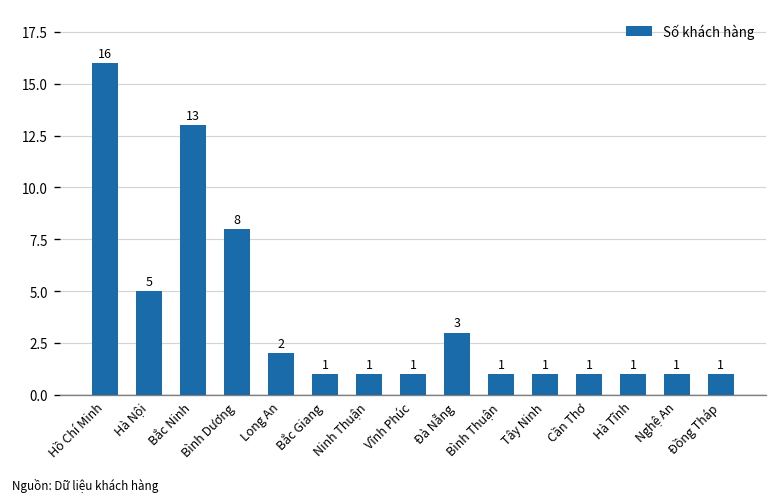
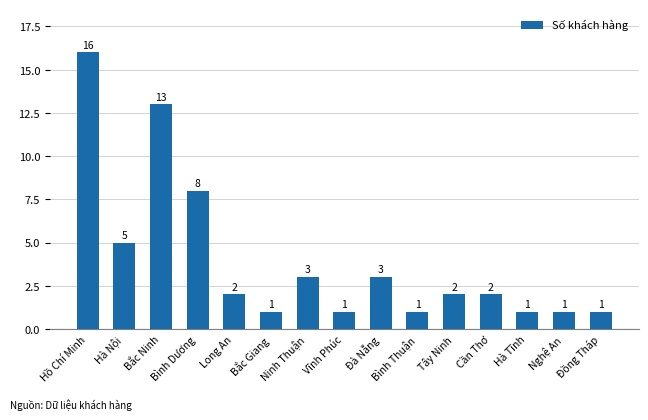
Ninh Thuận: 1 -> 3
Tây Ninh: 1 -> 2
Cần Thơ: 1 -> 2
